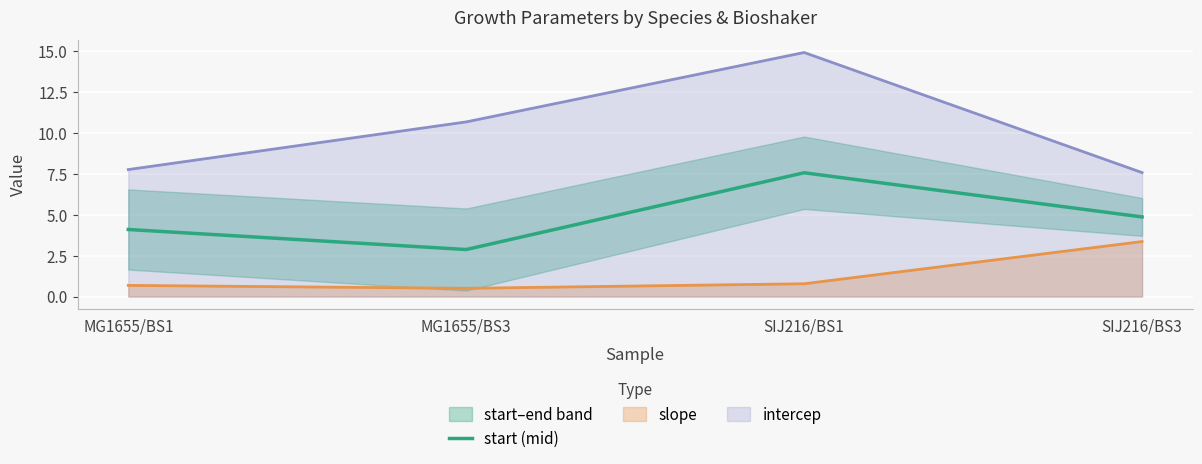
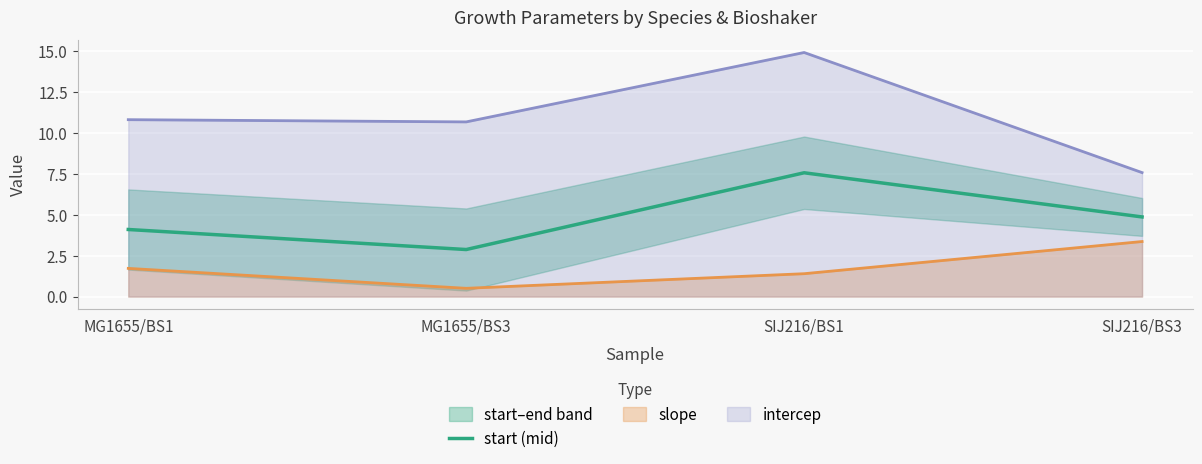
slope, MG1655/BS1: 0.7 -> 1.7
intercep, MG1655/BS1: 7.8 -> 10.8
slope, SIJ216/BS1: 0.8 -> 1.4
